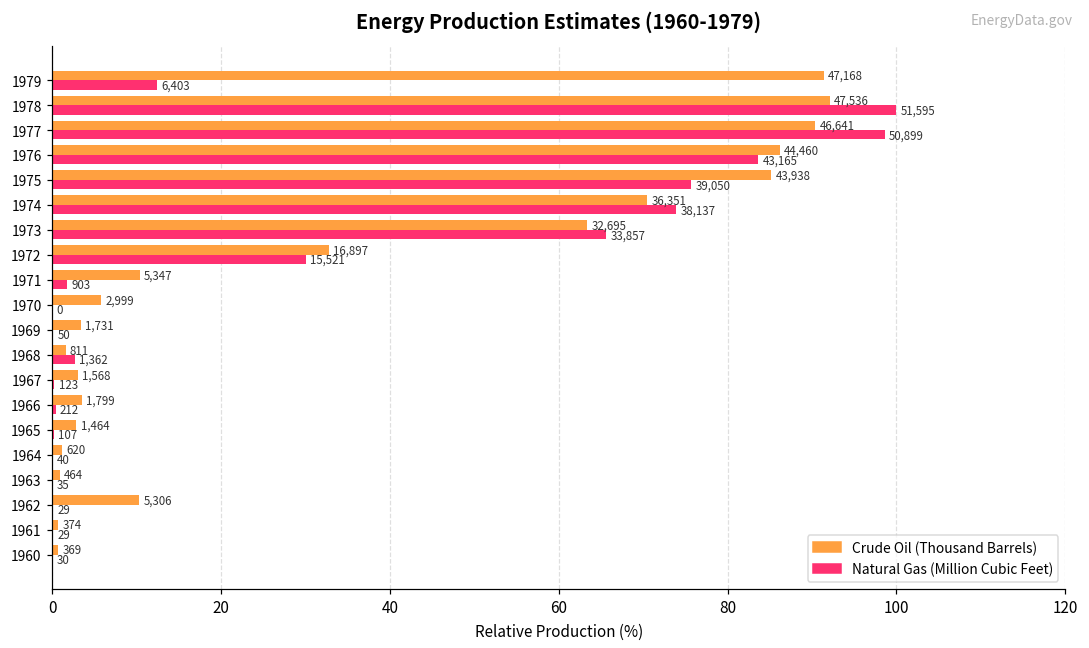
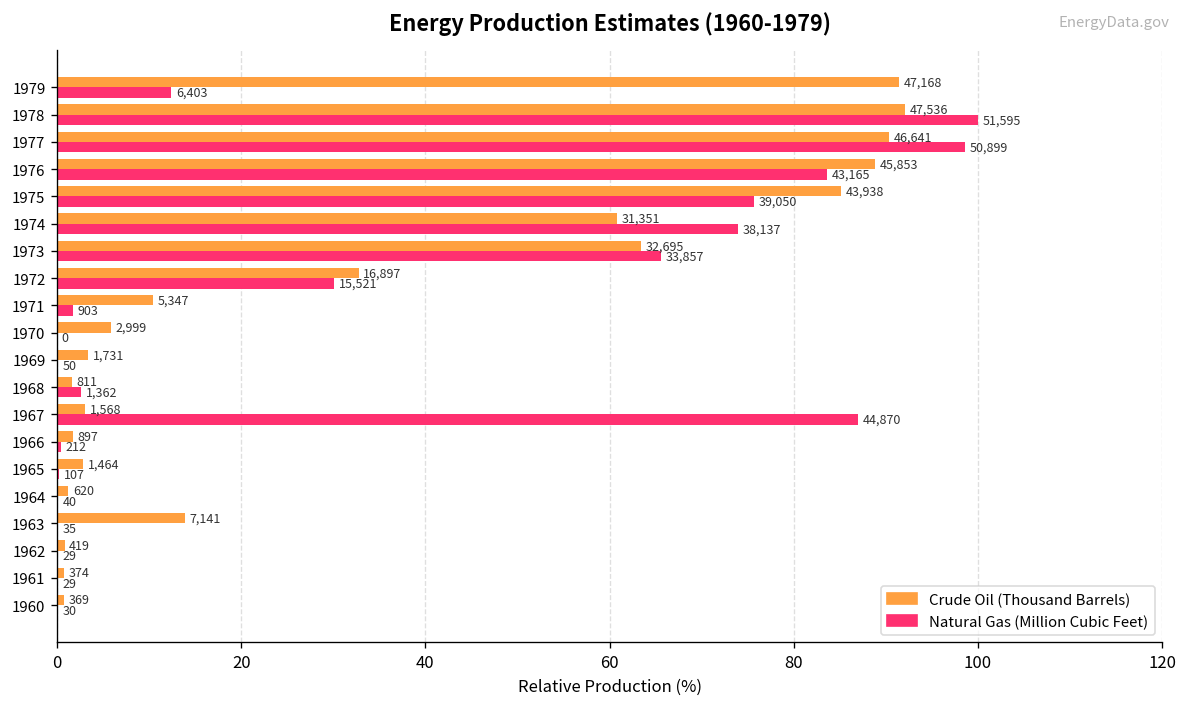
Crude Oil (Thousand Barrels), 1976: 44,460 -> 45,853
Crude Oil (Thousand Barrels), 1974: 36,351 -> 31,351
Natural Gas (Million Cubic Feet), 1967: 123 -> 44,870
Crude Oil (Thousand Barrels), 1966: 1,799 -> 897
Crude Oil (Thousand Barrels), 1963: 464 -> 7,141
Crude Oil (Thousand Barrels), 1962: 5,306 -> 419
